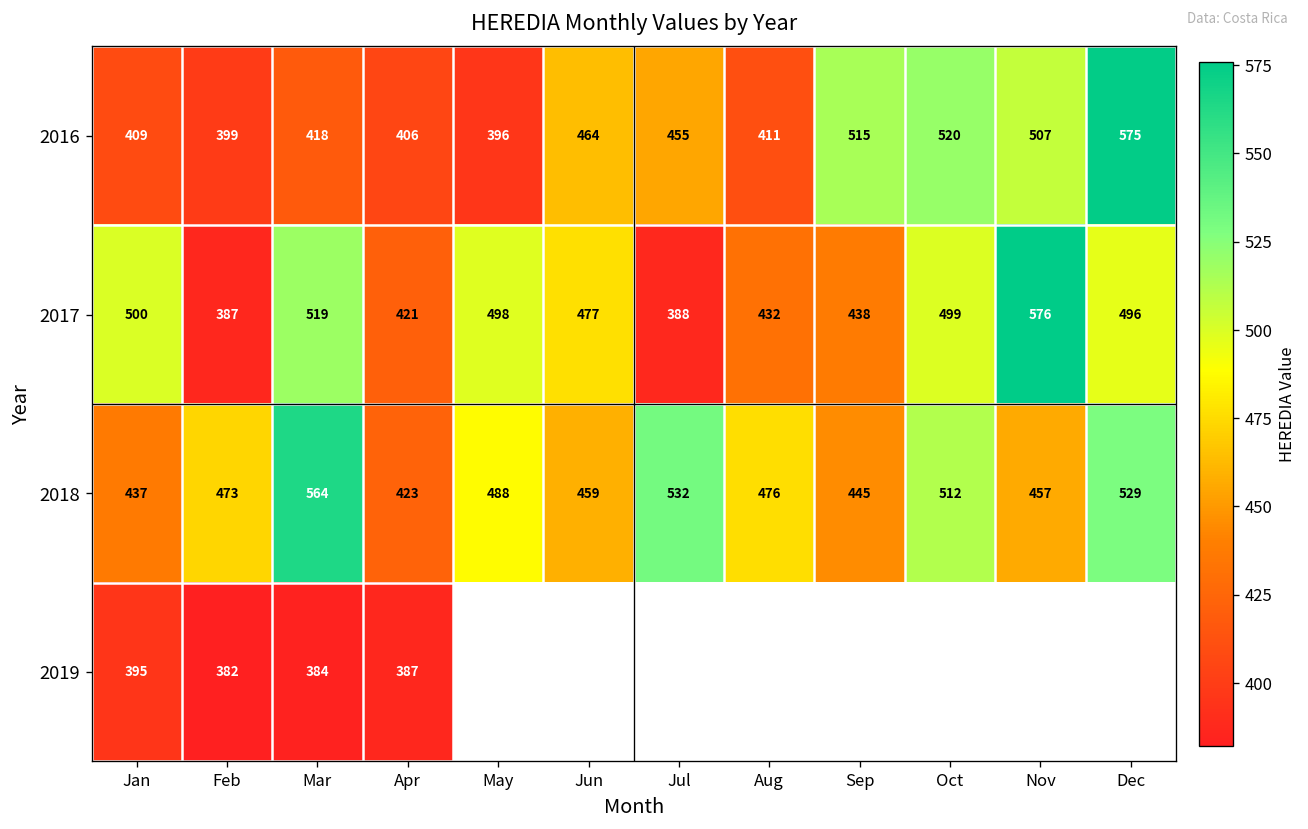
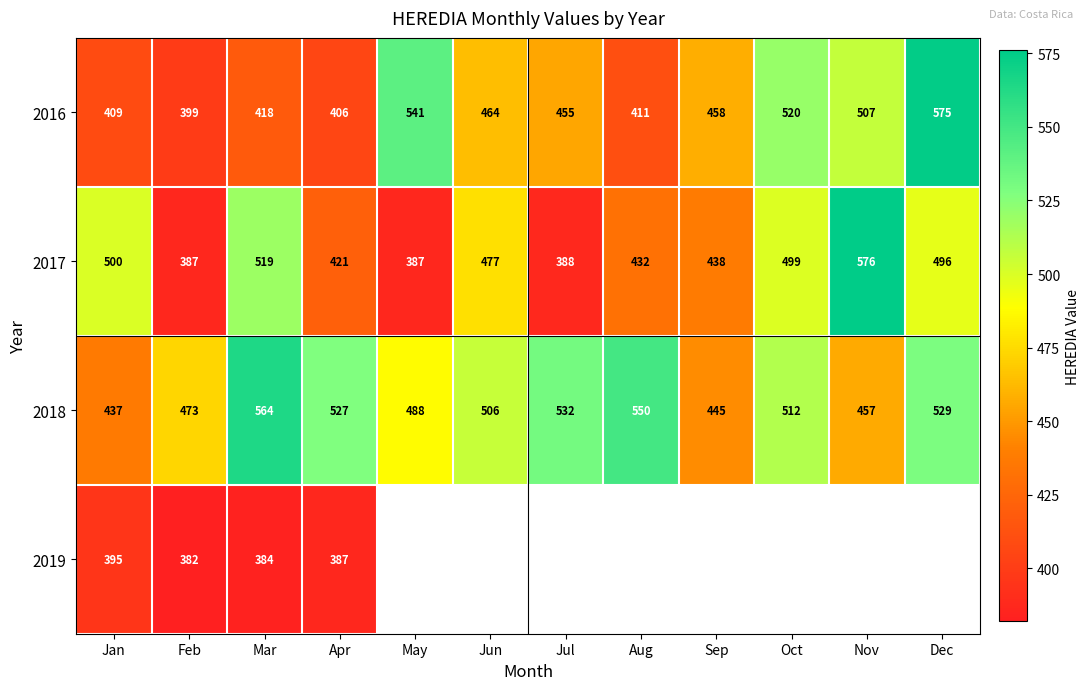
2016, May: 396 -> 541
2016, Sep: 515 -> 458
2017, May: 498 -> 387
2018, Apr: 423 -> 527
2018, Jun: 459 -> 506
2018, Aug: 476 -> 550
